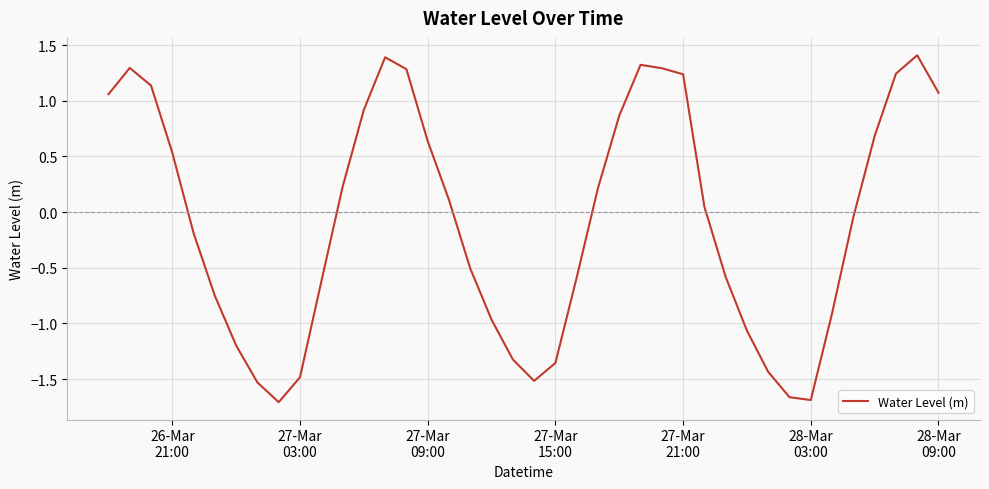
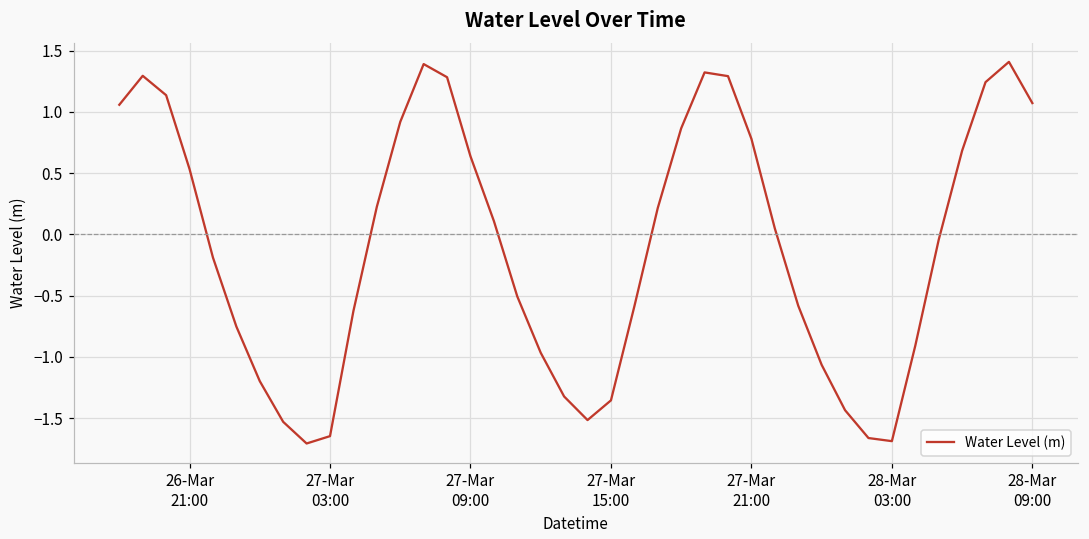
27-Mar 03:00: -1.48 -> -1.65
27-Mar 21:00: 1.24 -> 0.78
